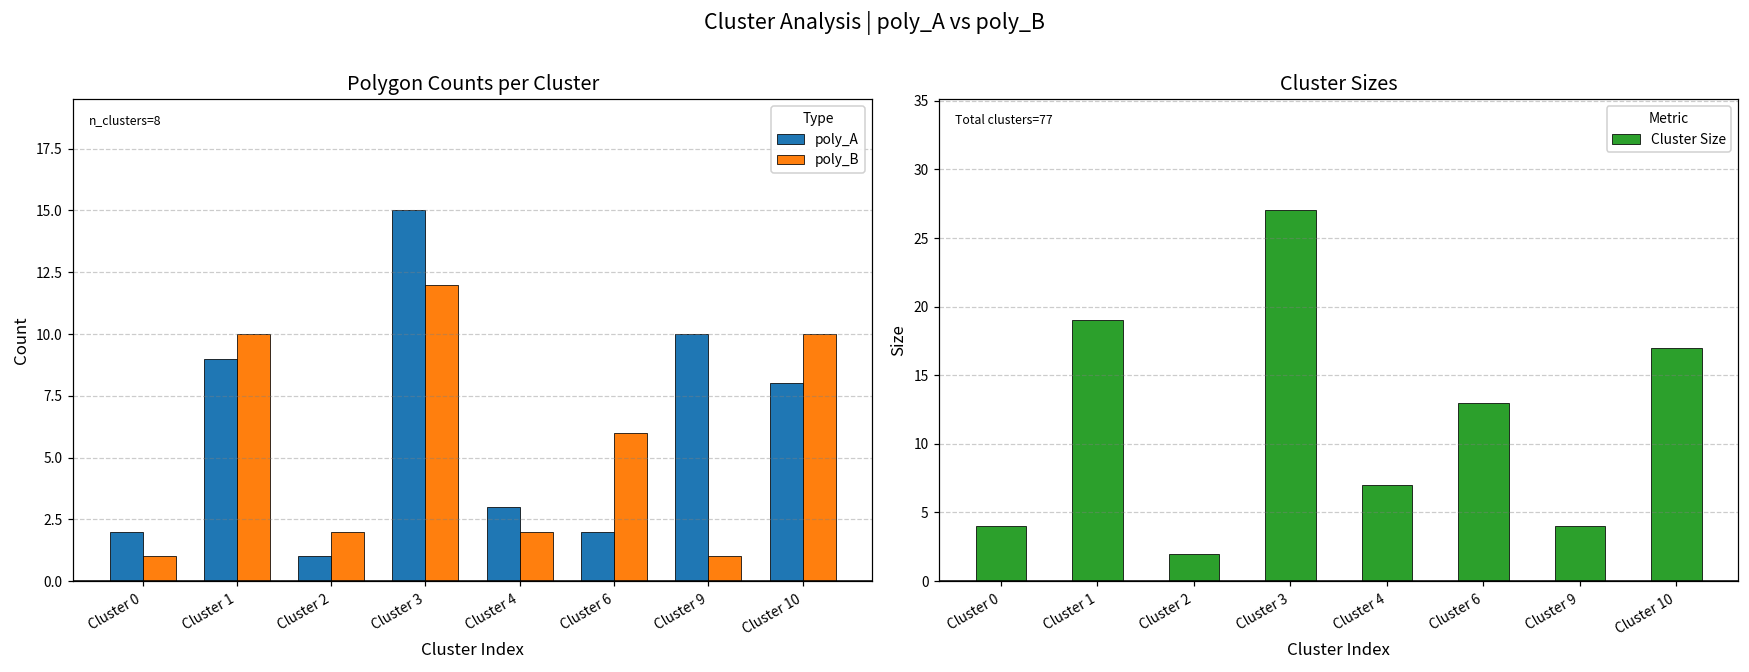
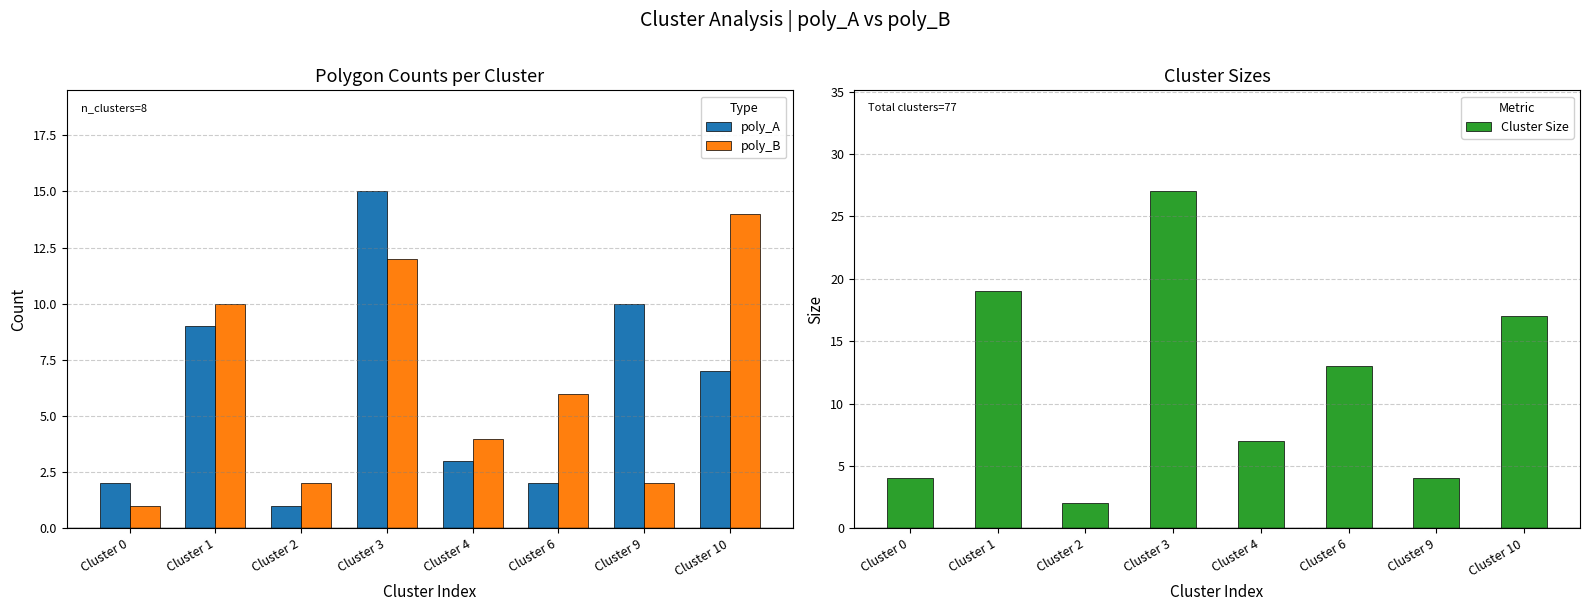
Polygon Counts per Cluster, poly_B, Cluster 4: 2 -> 4
Polygon Counts per Cluster, poly_B, Cluster 9: 1 -> 2
Polygon Counts per Cluster, poly_A, Cluster 10: 8 -> 7
Polygon Counts per Cluster, poly_B, Cluster 10: 10 -> 14
